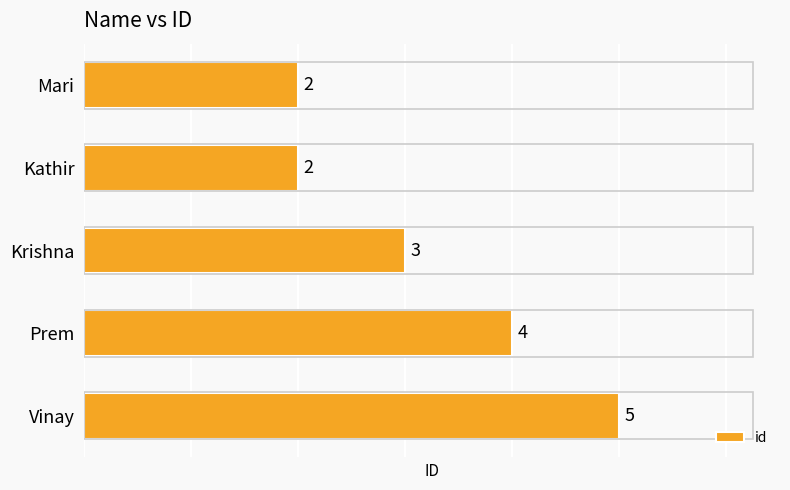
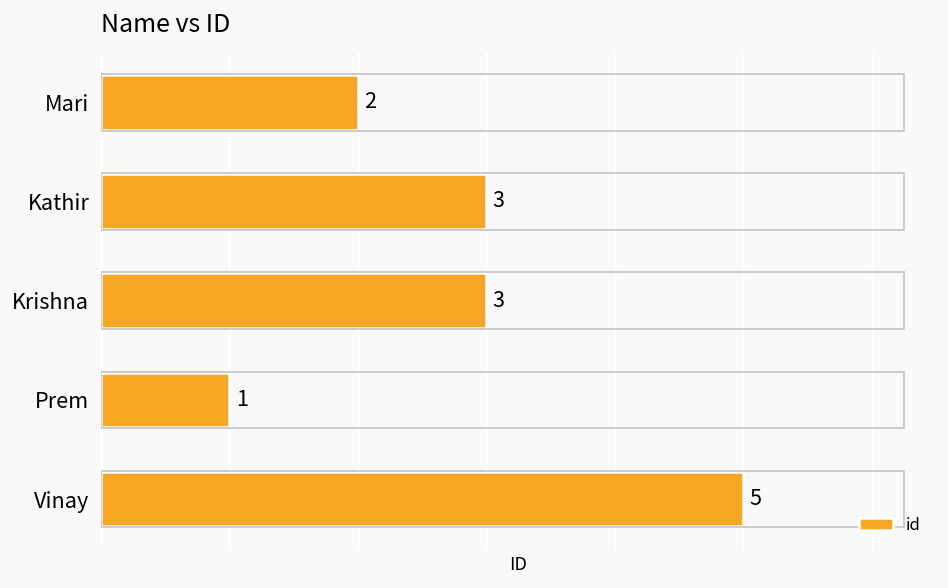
Kathir: 2 -> 3
Prem: 4 -> 1
